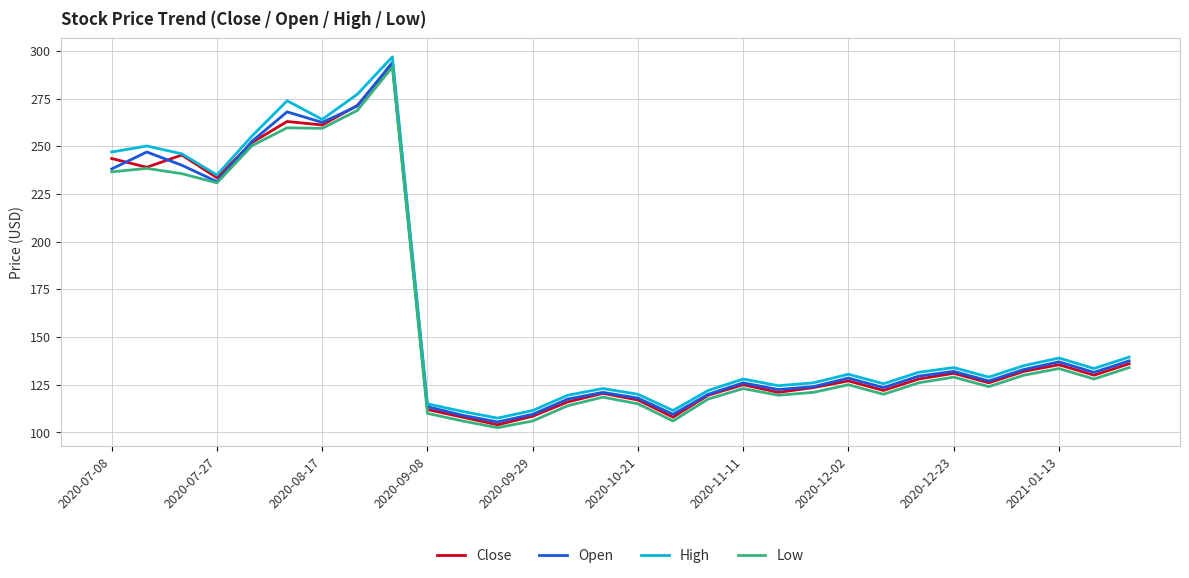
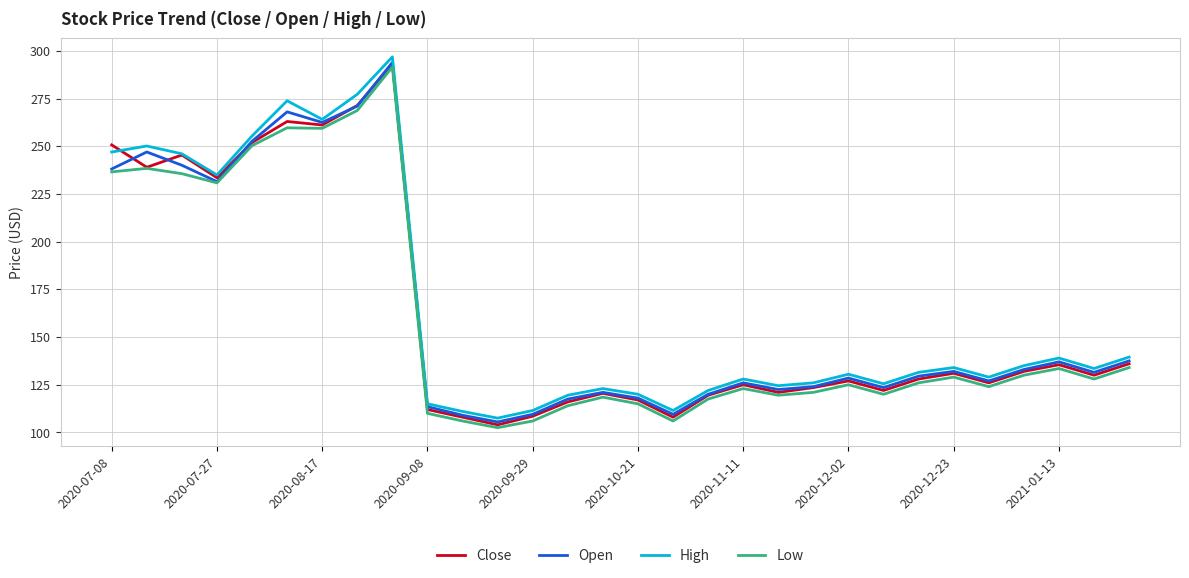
Close, 2020-07-08: 244 -> 251
